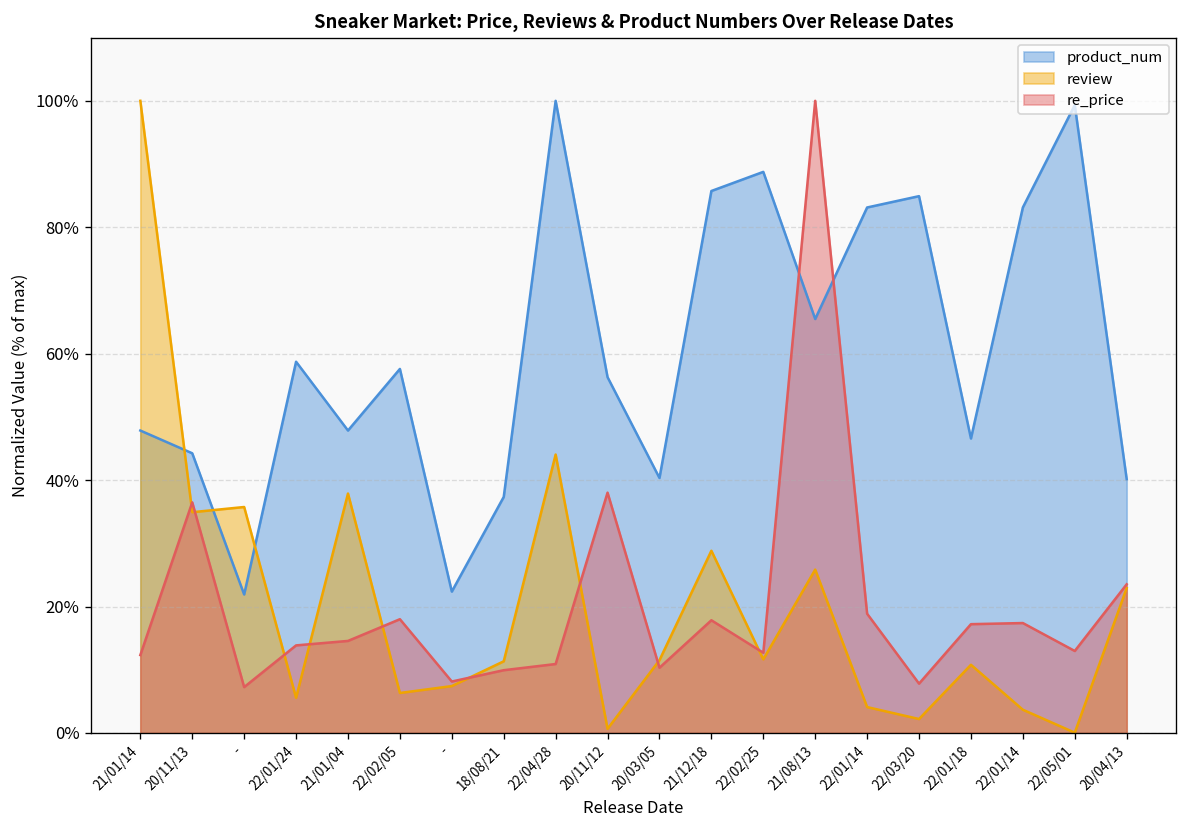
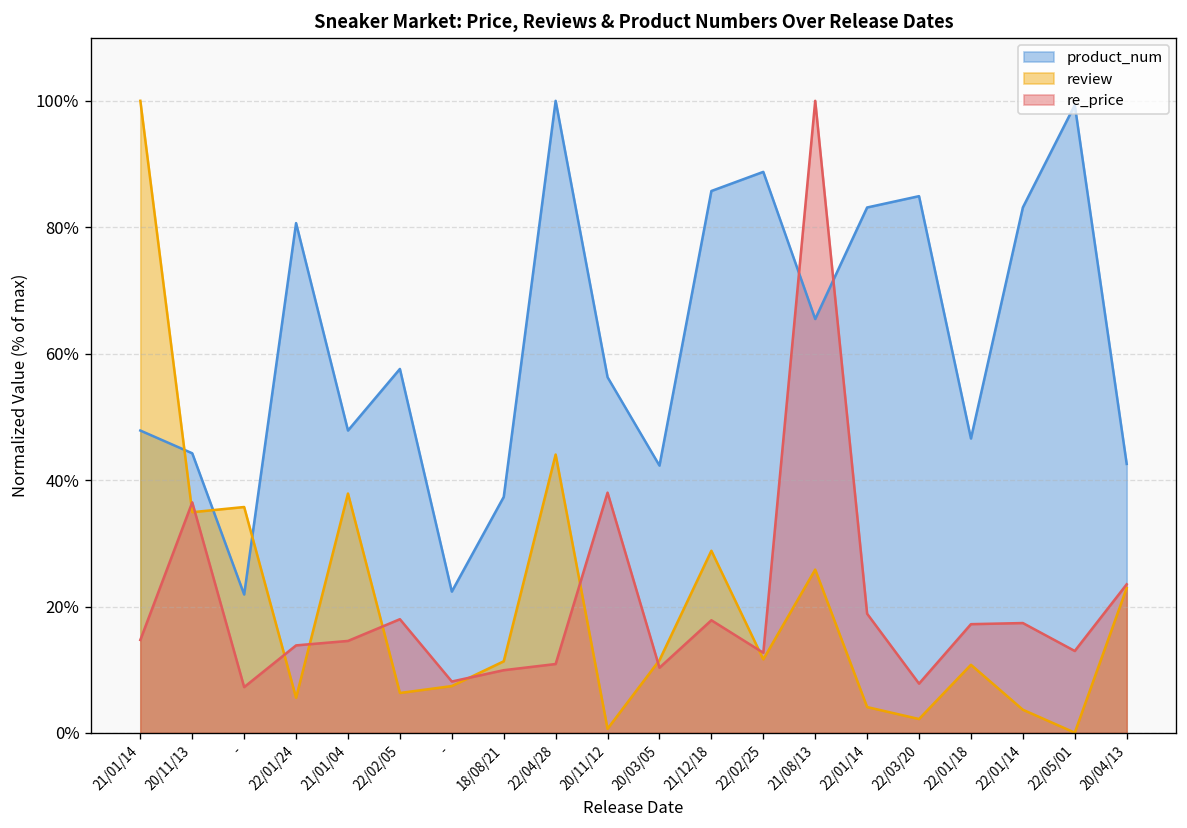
re_price, 21/01/14: 12% -> 15%
product_num, 22/01/24: 59% -> 81%
product_num, 20/03/05: 40% -> 42%
product_num, 20/04/13: 40% -> 43%
